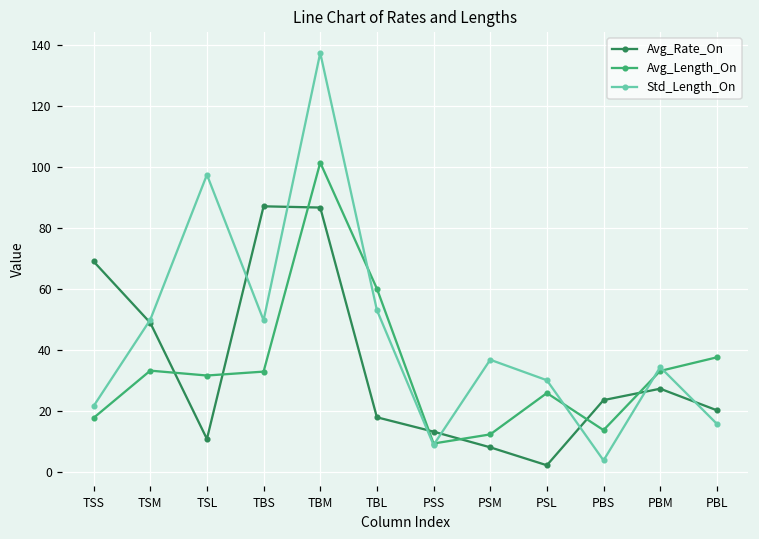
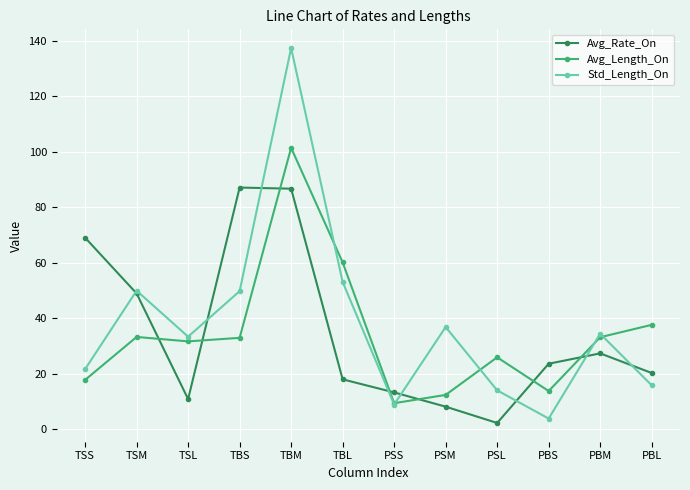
Std_Length_On, TSL: 98 -> 33
Std_Length_On, PSL: 30 -> 14
